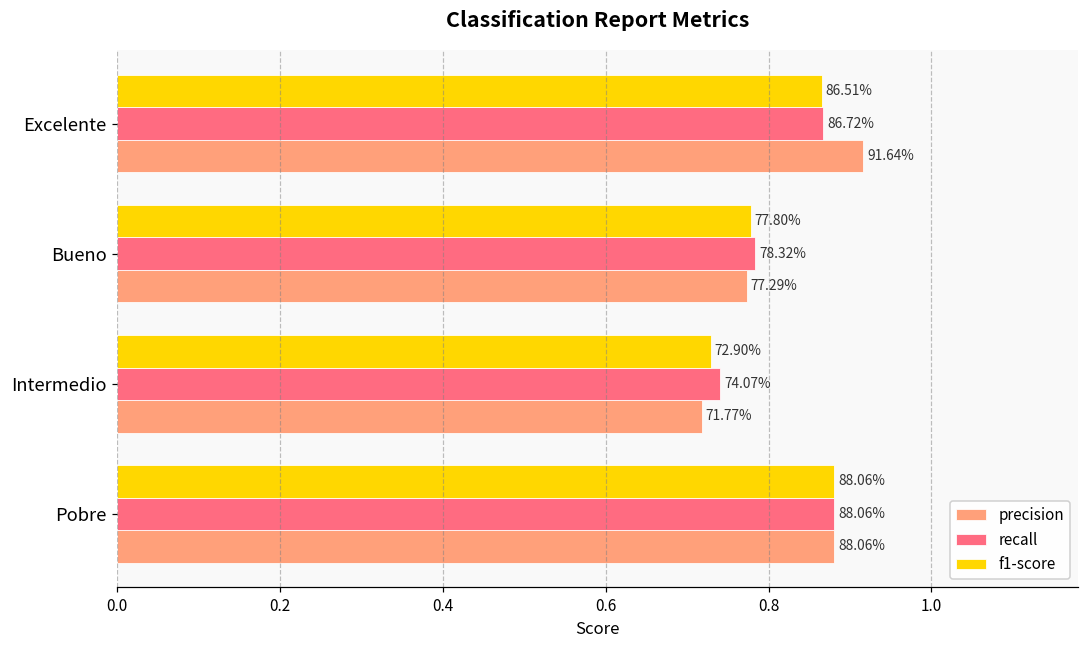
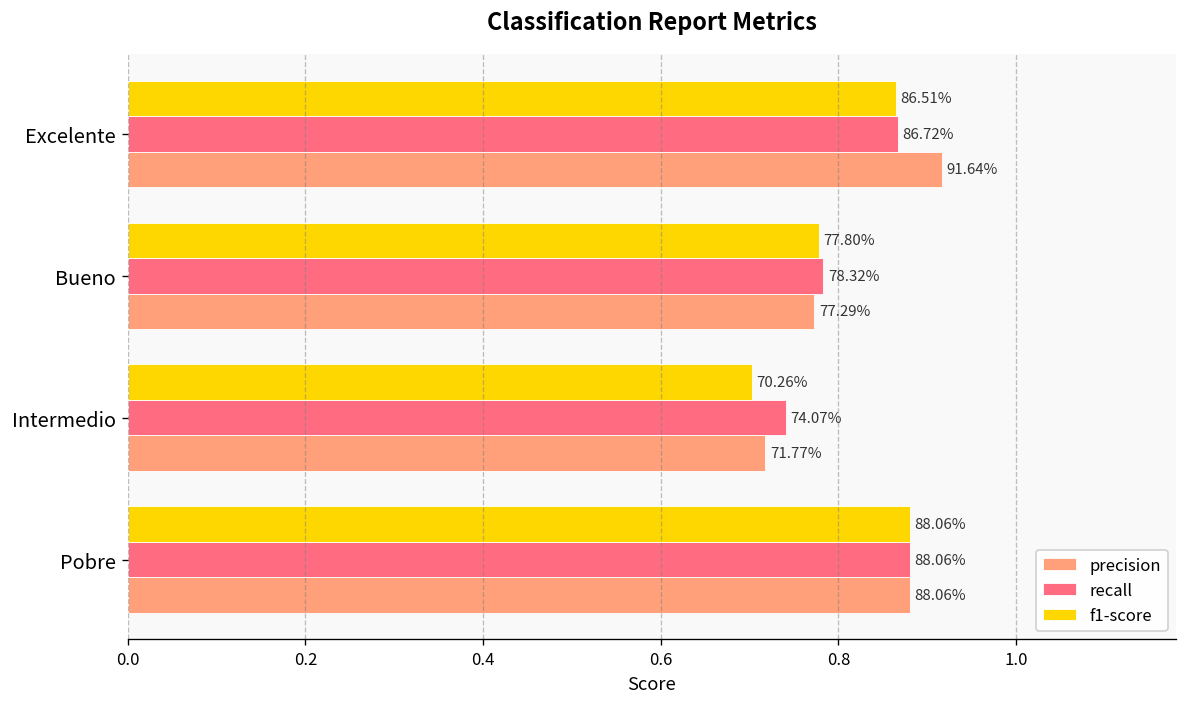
f1-score, Intermedio: 72.90% -> 70.26%
